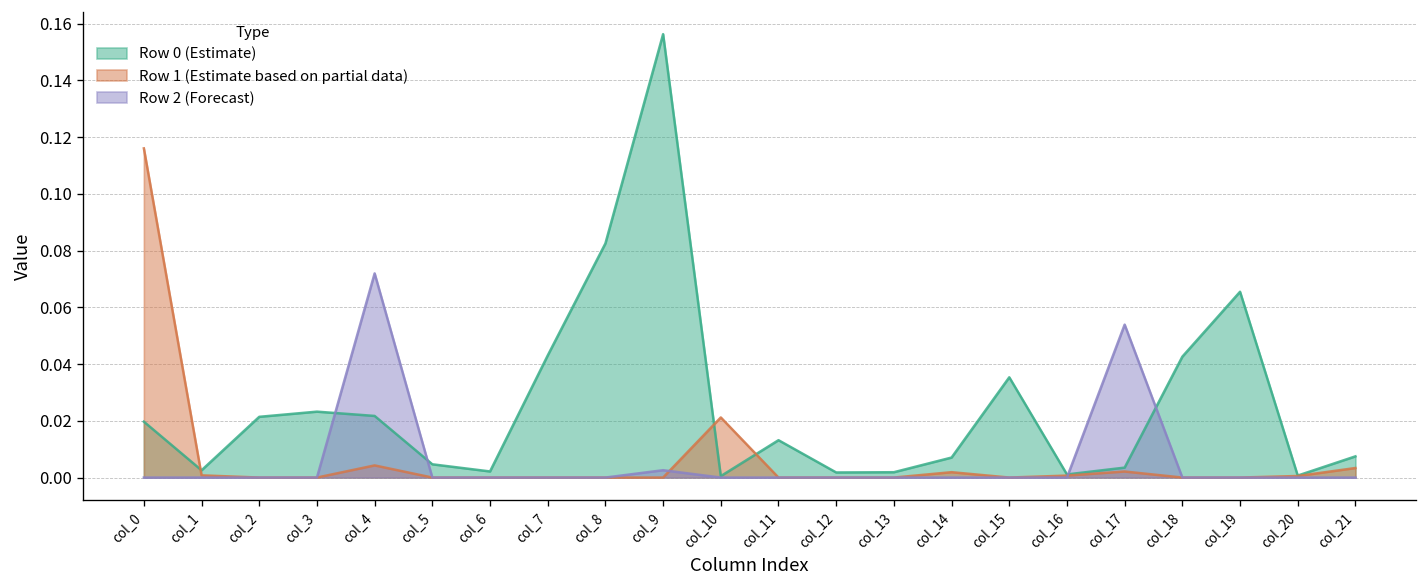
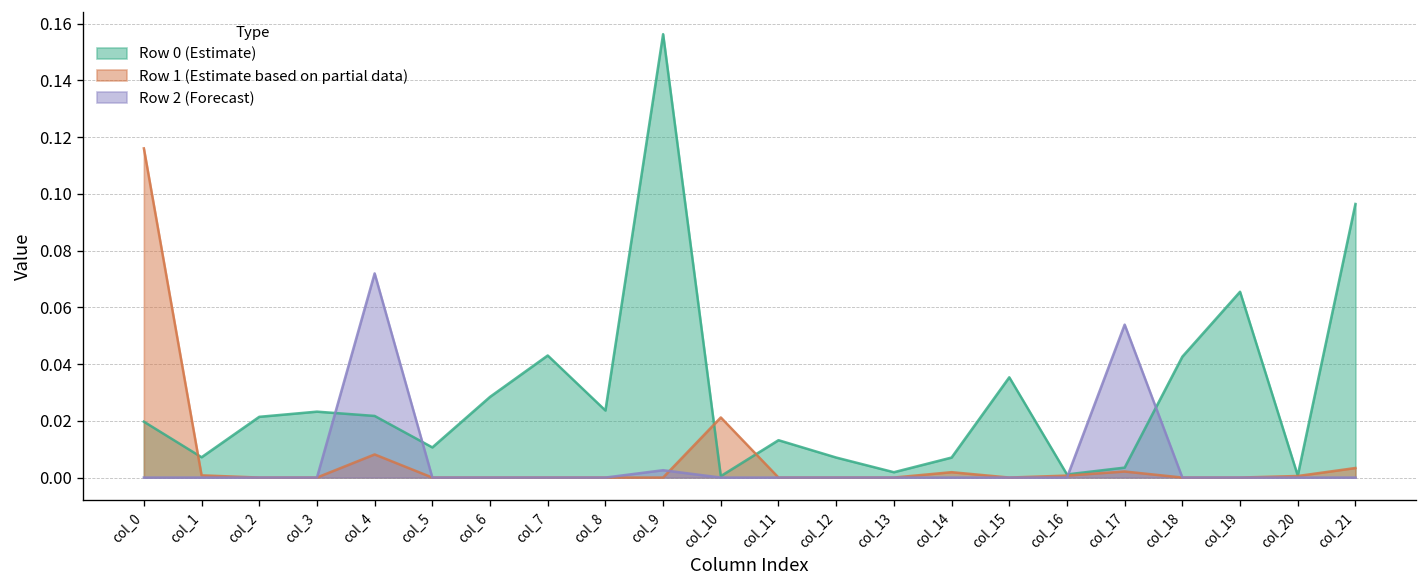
Row 0 (Estimate), col_1: 0.003 -> 0.007
Row 1 (Estimate based on partial data), col_4: 0.004 -> 0.008
Row 0 (Estimate), col_5: 0.005 -> 0.011
Row 0 (Estimate), col_6: 0.002 -> 0.028
Row 0 (Estimate), col_8: 0.083 -> 0.024
Row 0 (Estimate), col_12: 0.002 -> 0.007
Row 0 (Estimate), col_21: 0.007 -> 0.096
